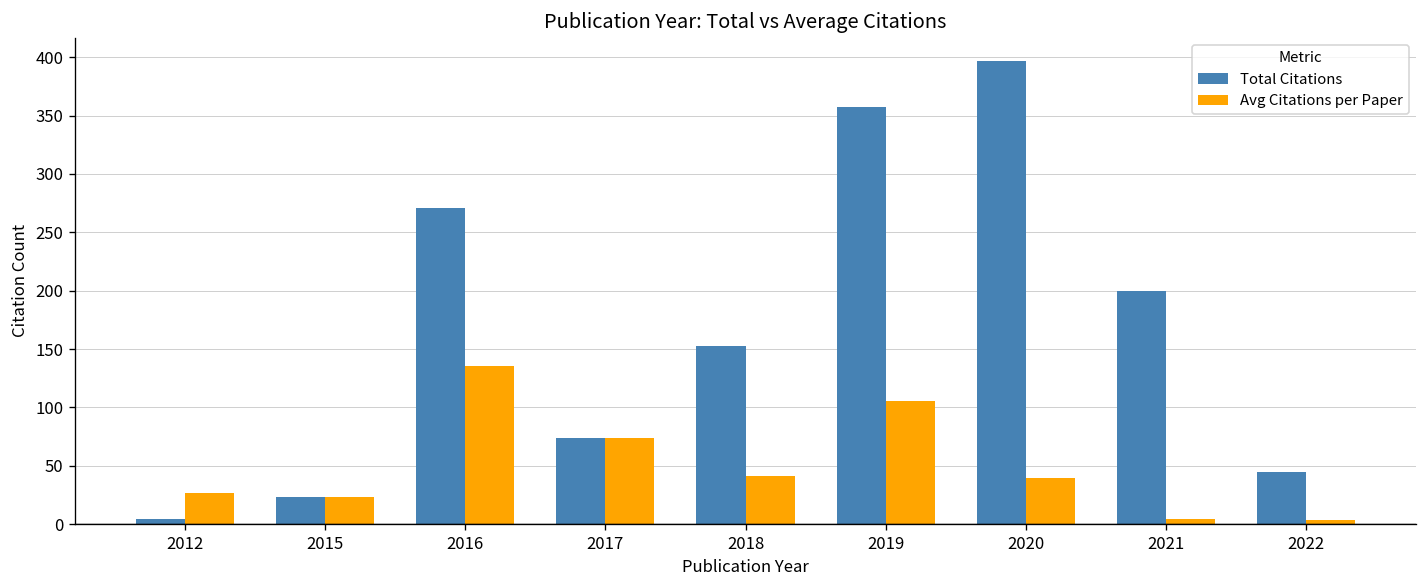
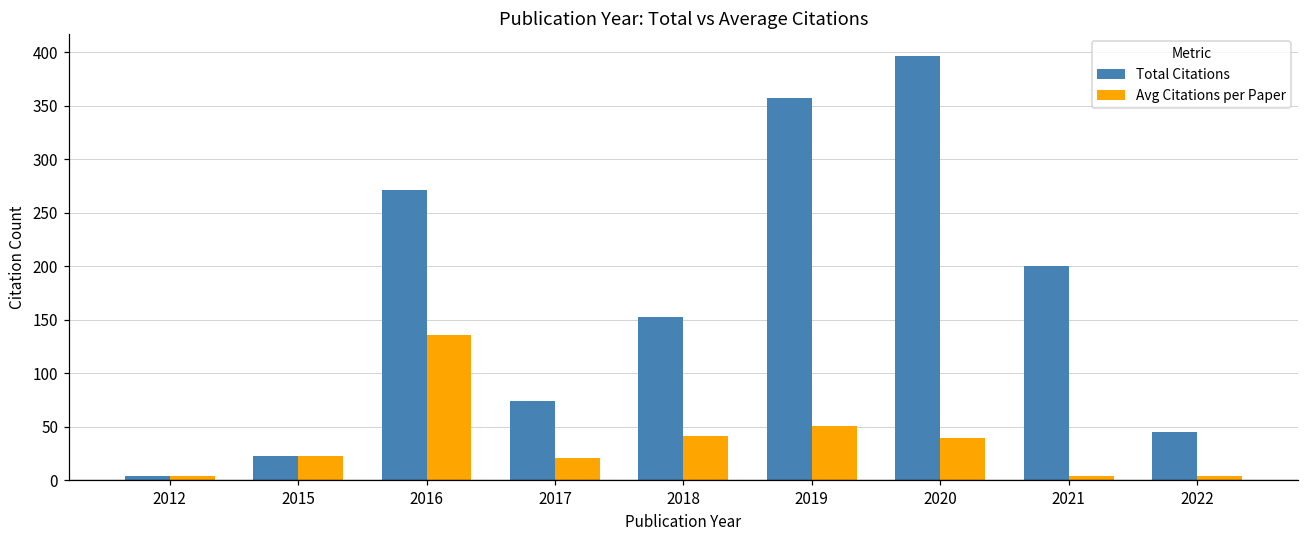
Avg Citations per Paper, 2012: 30 -> 0
Avg Citations per Paper, 2017: 70 -> 20
Avg Citations per Paper, 2019: 110 -> 50
